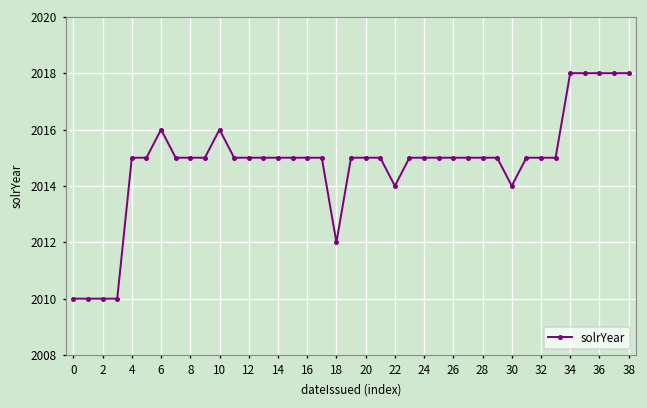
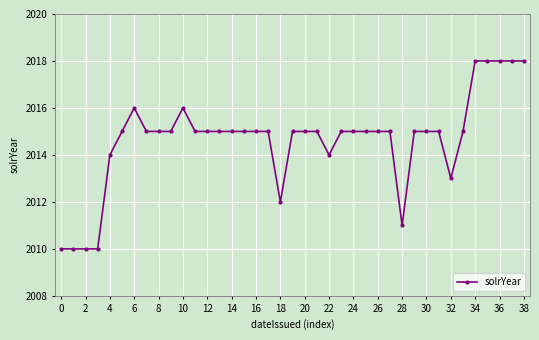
4: 2015 -> 2014
28: 2015 -> 2011
30: 2014 -> 2015
32: 2015 -> 2013
